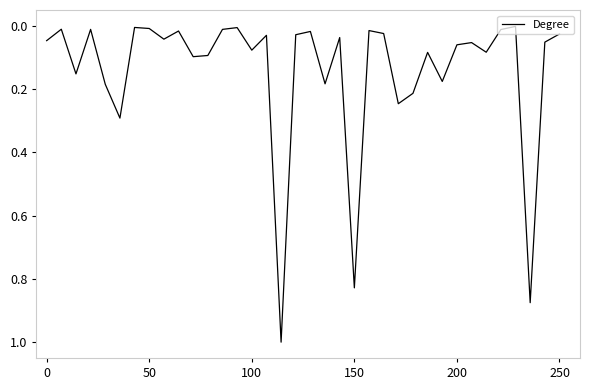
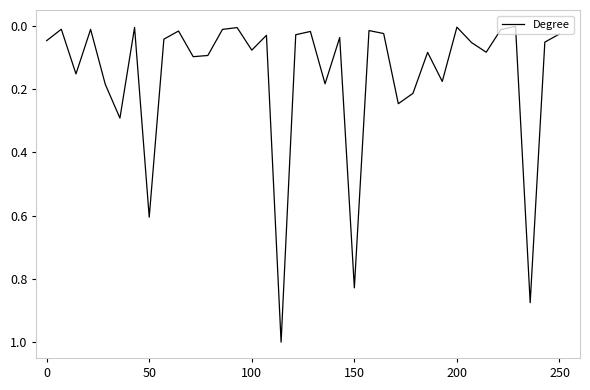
50: 0.01 -> 0.61
200: 0.06 -> 0.00
